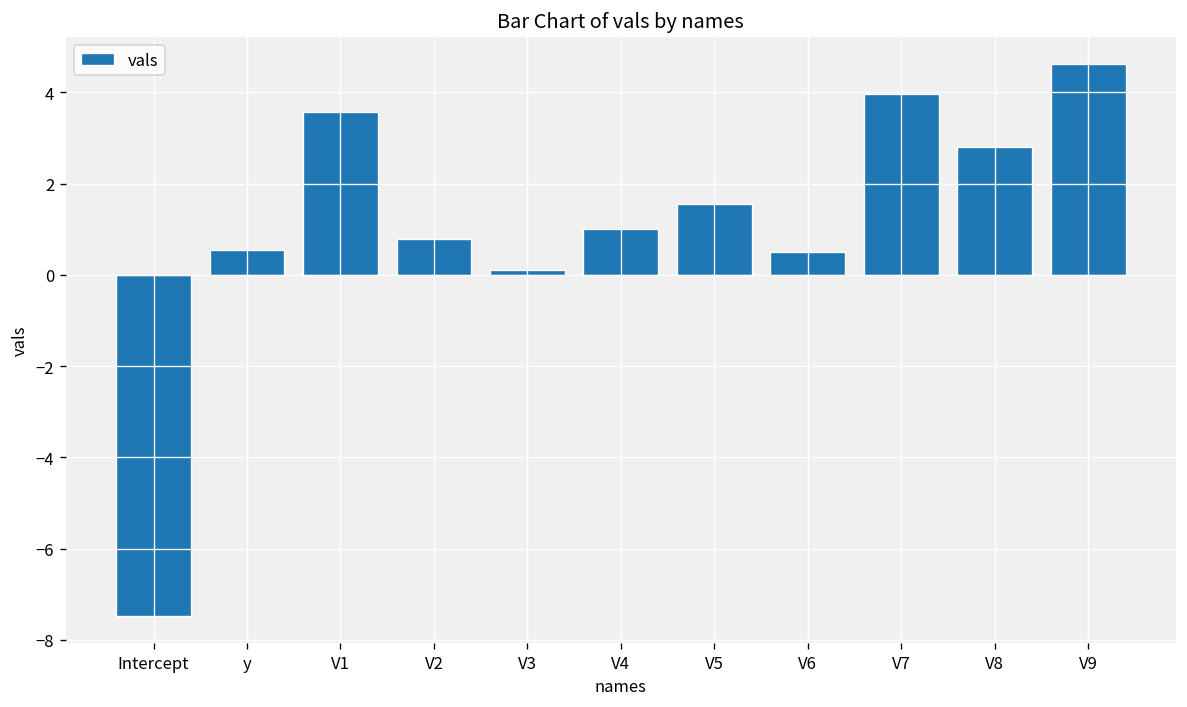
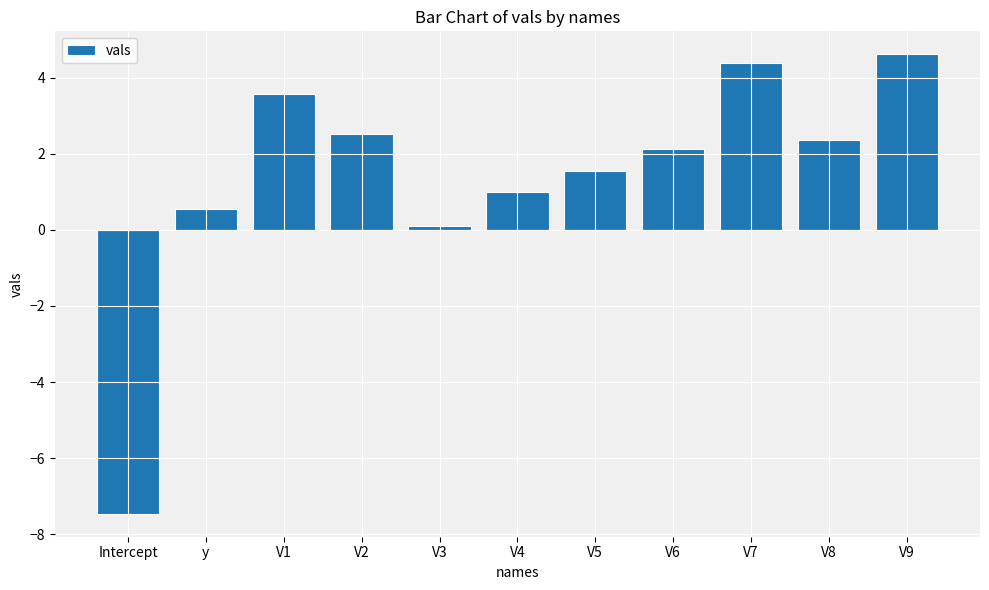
V2: 0.8 -> 2.5
V6: 0.5 -> 2.1
V7: 4.0 -> 4.4
V8: 2.8 -> 2.4
